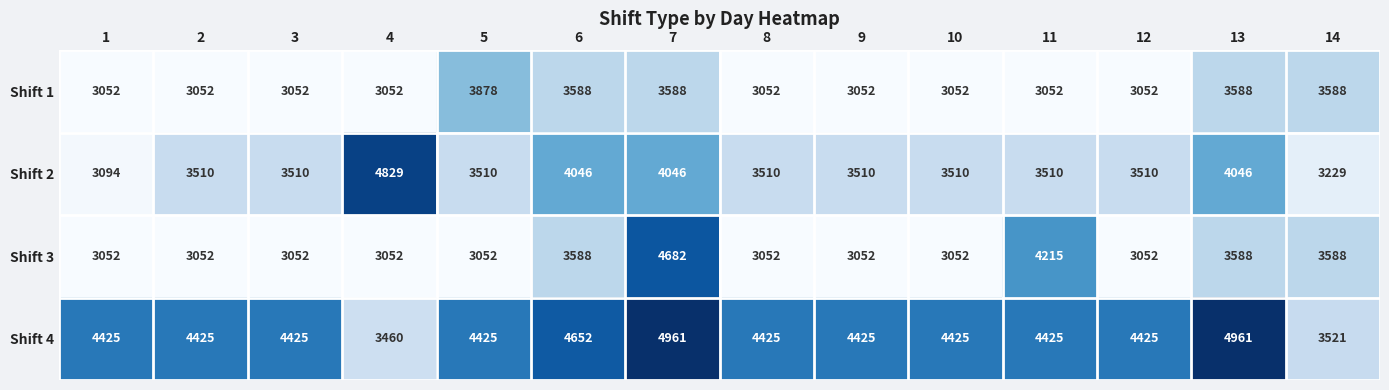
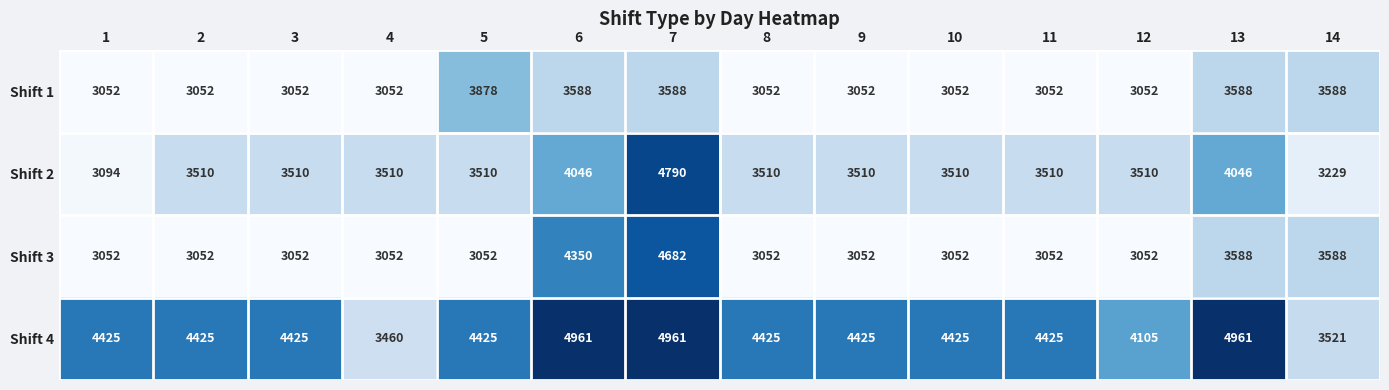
Shift 2, 4: 4829 -> 3510
Shift 2, 7: 4046 -> 4790
Shift 3, 6: 3588 -> 4350
Shift 3, 11: 4215 -> 3052
Shift 4, 6: 4652 -> 4961
Shift 4, 12: 4425 -> 4105
